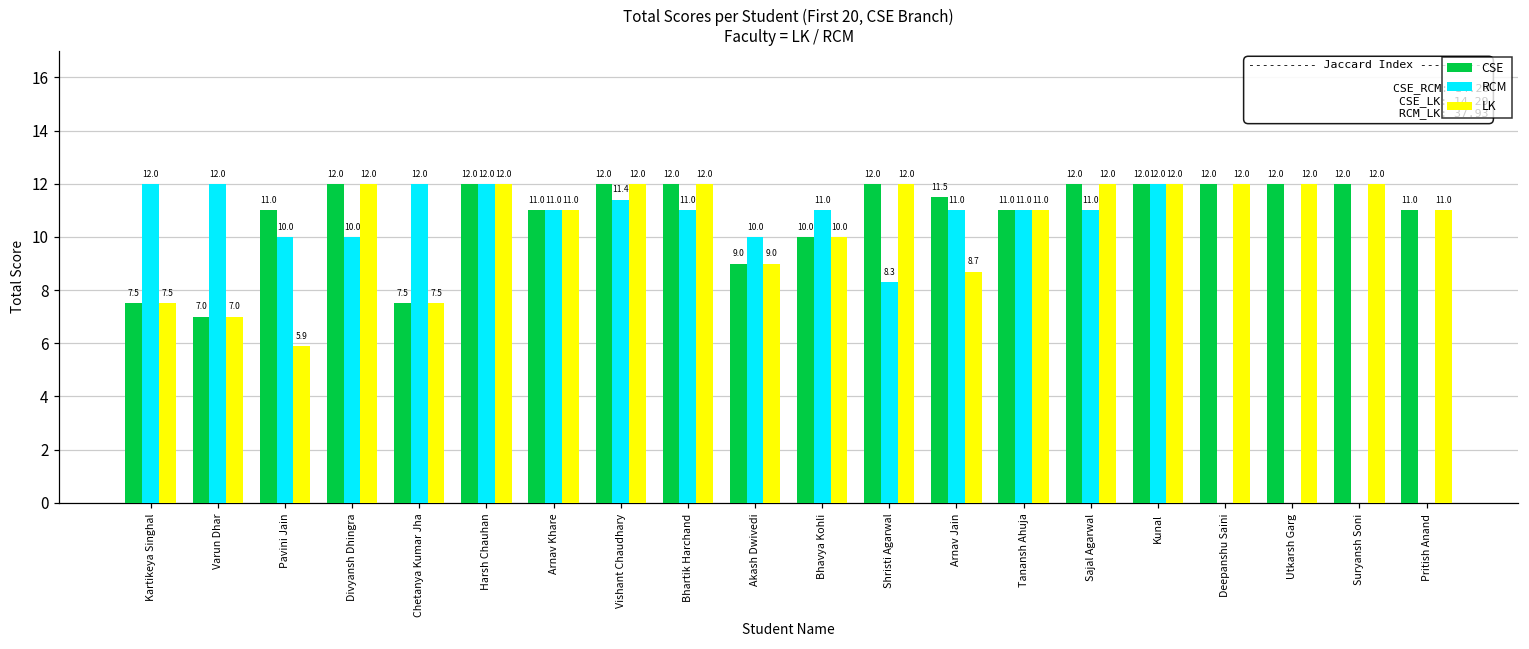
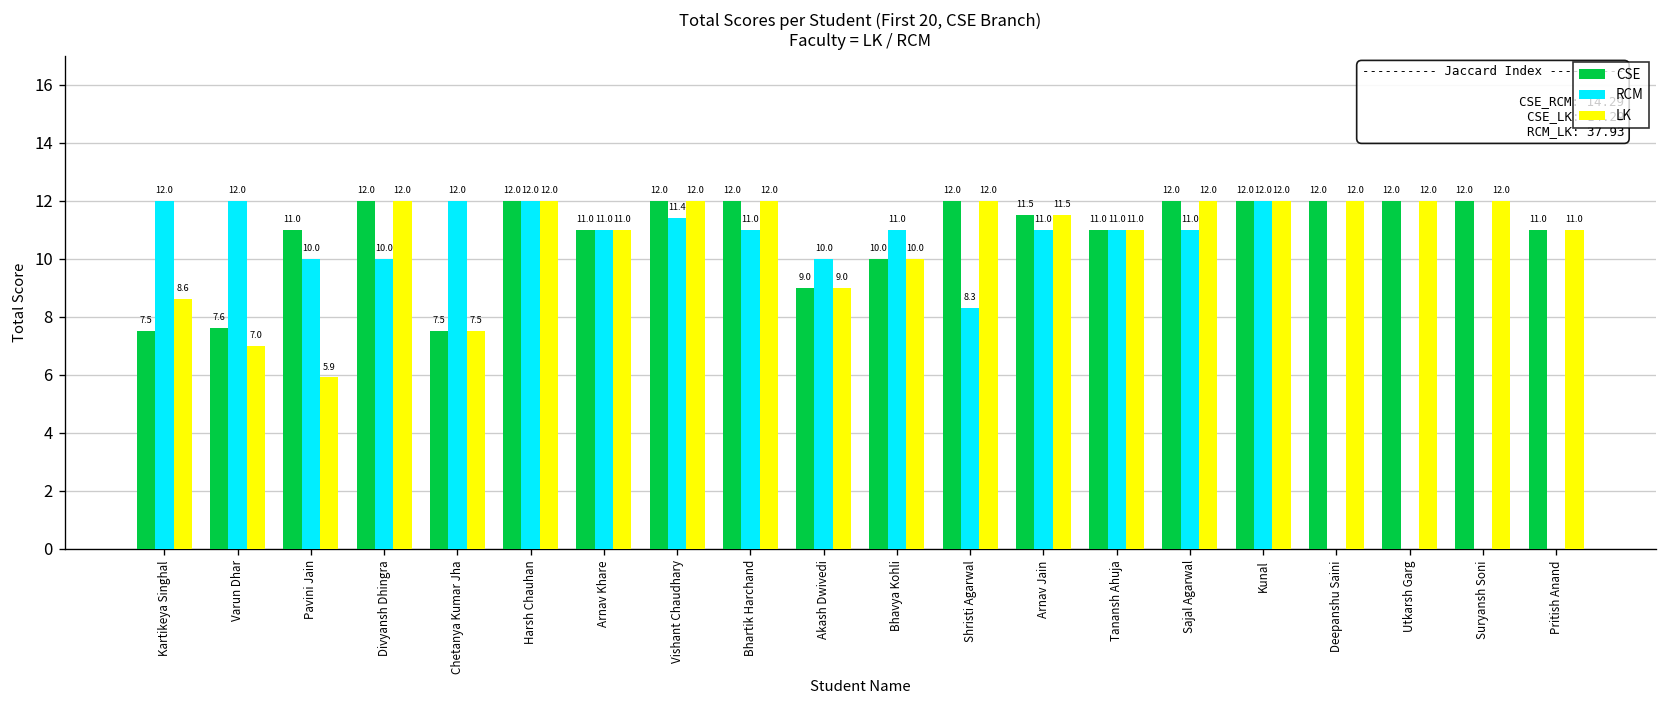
LK, Kartikeya Singhal: 7.5 -> 8.6
CSE, Varun Dhar: 7.0 -> 7.6
LK, Arnav Jain: 8.7 -> 11.5
